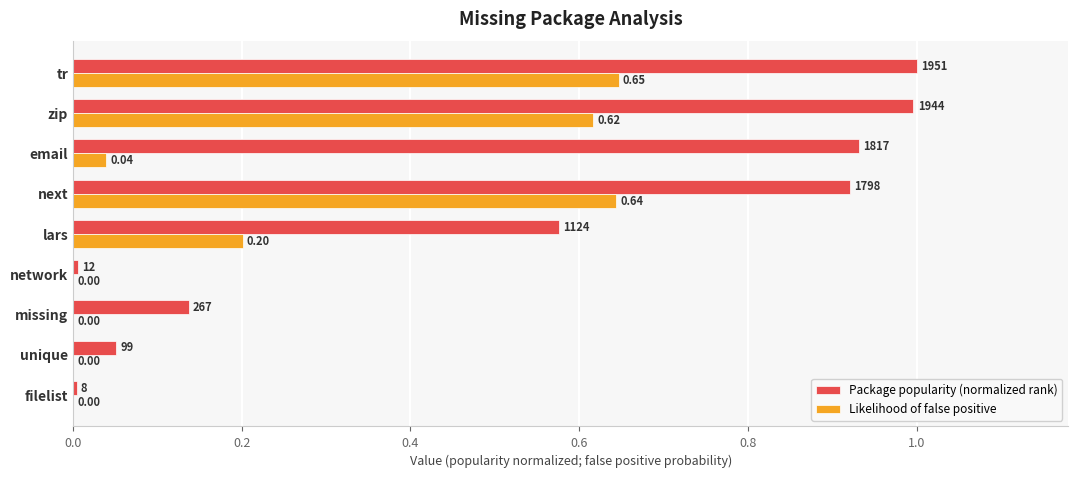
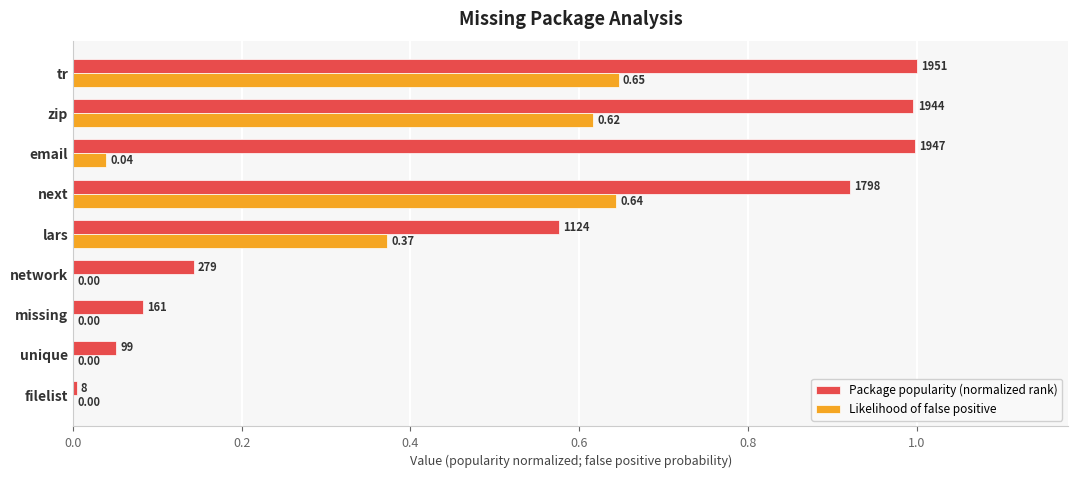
Package popularity (normalized rank), email: 1817 -> 1947
Likelihood of false positive, lars: 0.20 -> 0.37
Package popularity (normalized rank), network: 12 -> 279
Package popularity (normalized rank), missing: 267 -> 161
